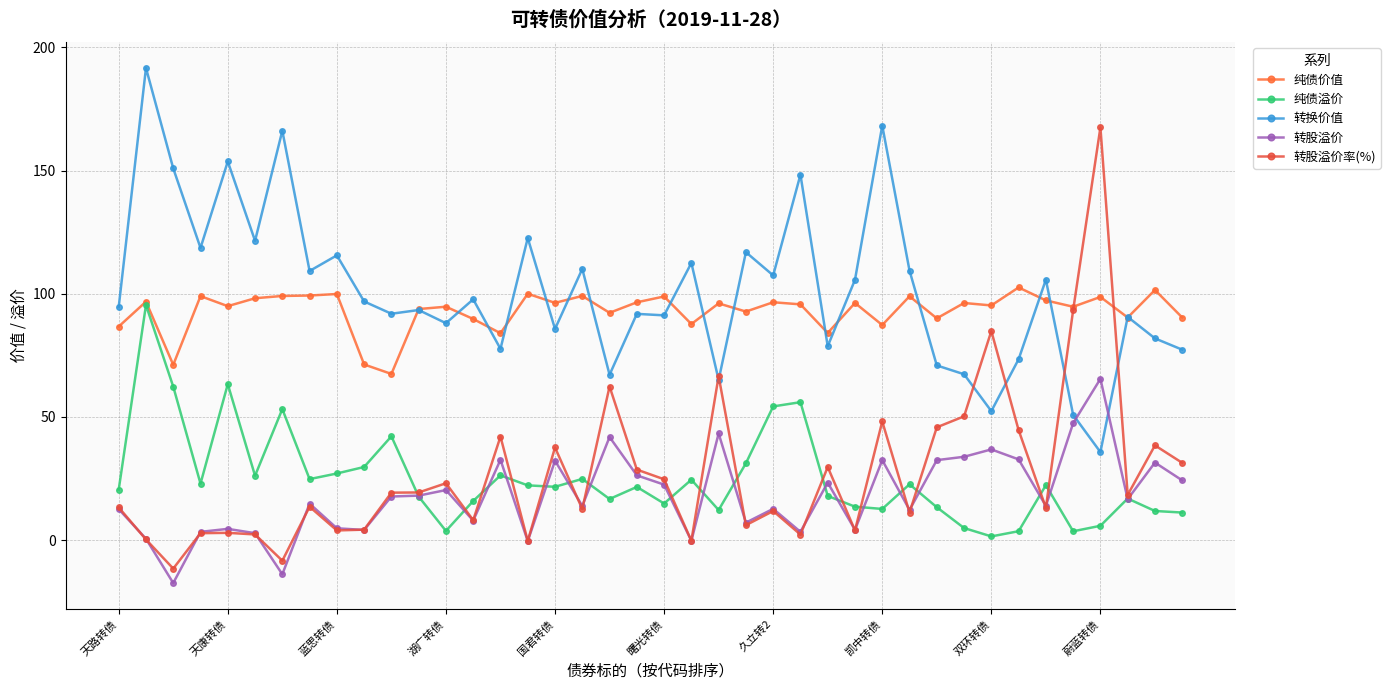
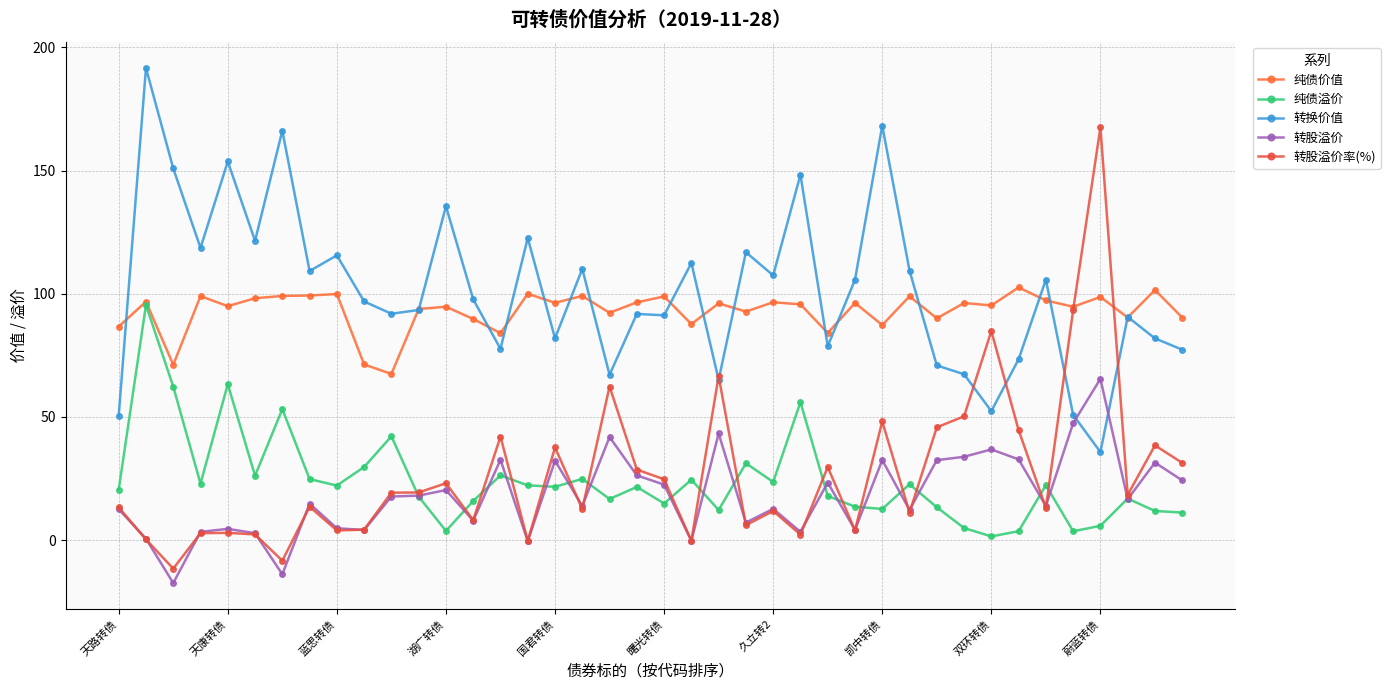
转换价值, 天路转债: 95 -> 51
纯债溢价, 蓝思转债: 27 -> 22
转换价值, 湖广转债: 88 -> 136
转换价值, 国君转债: 86 -> 82
纯债溢价, 久立转2: 54 -> 24
